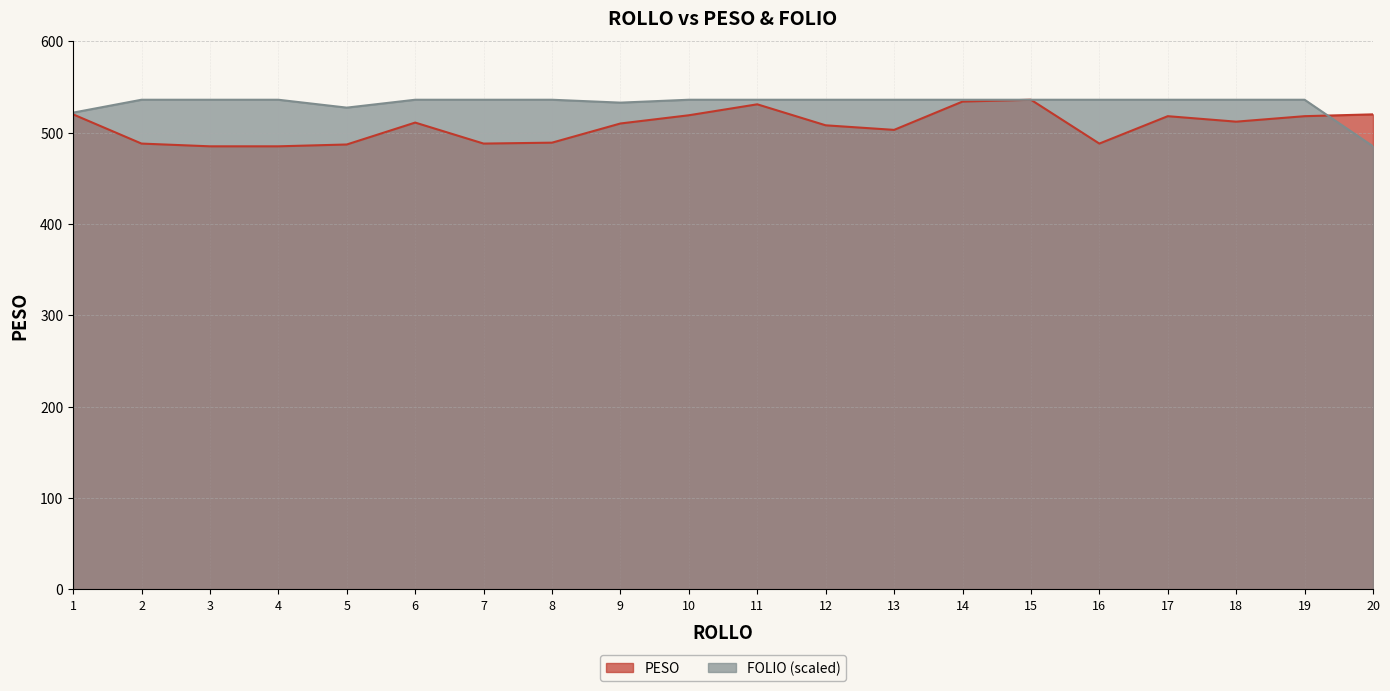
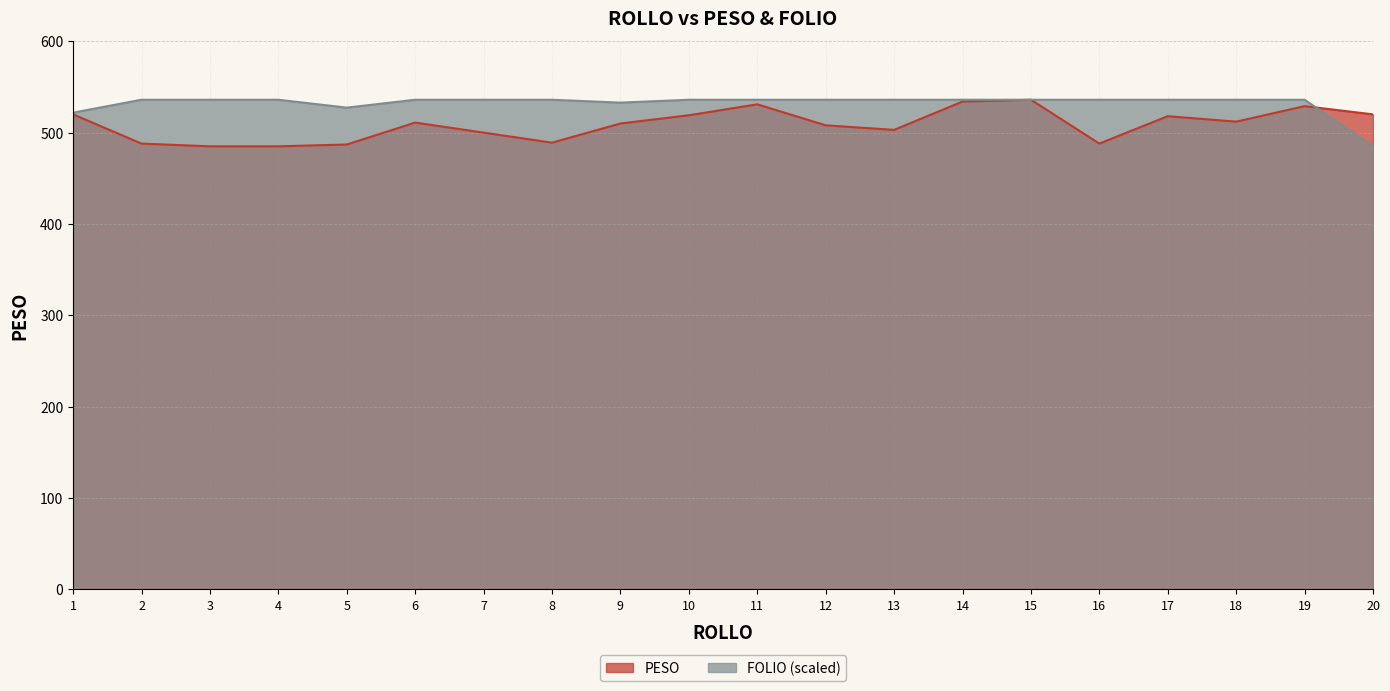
PESO, 7: 490 -> 500
PESO, 19: 520 -> 530
